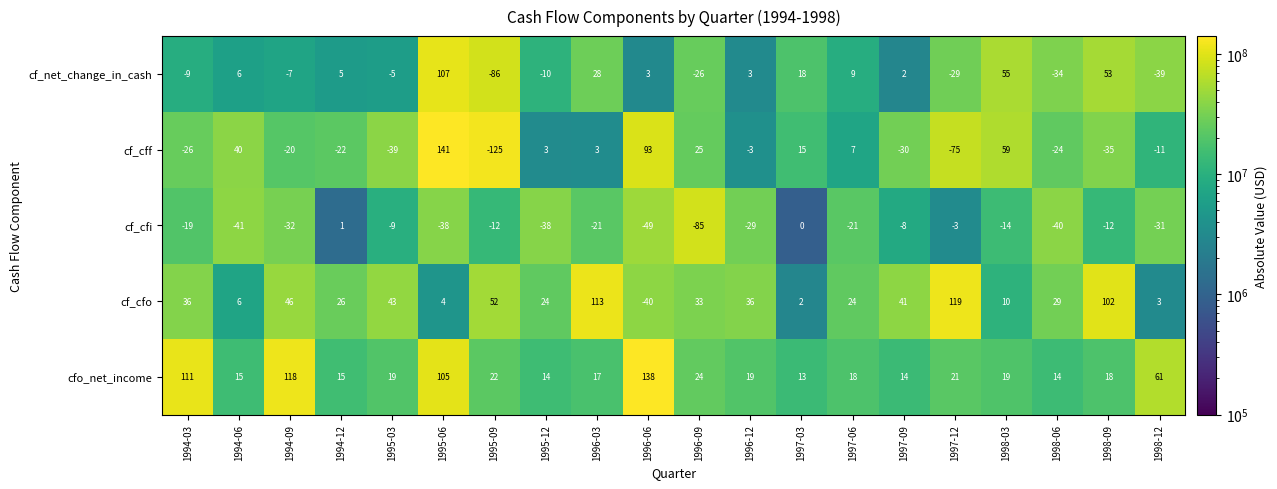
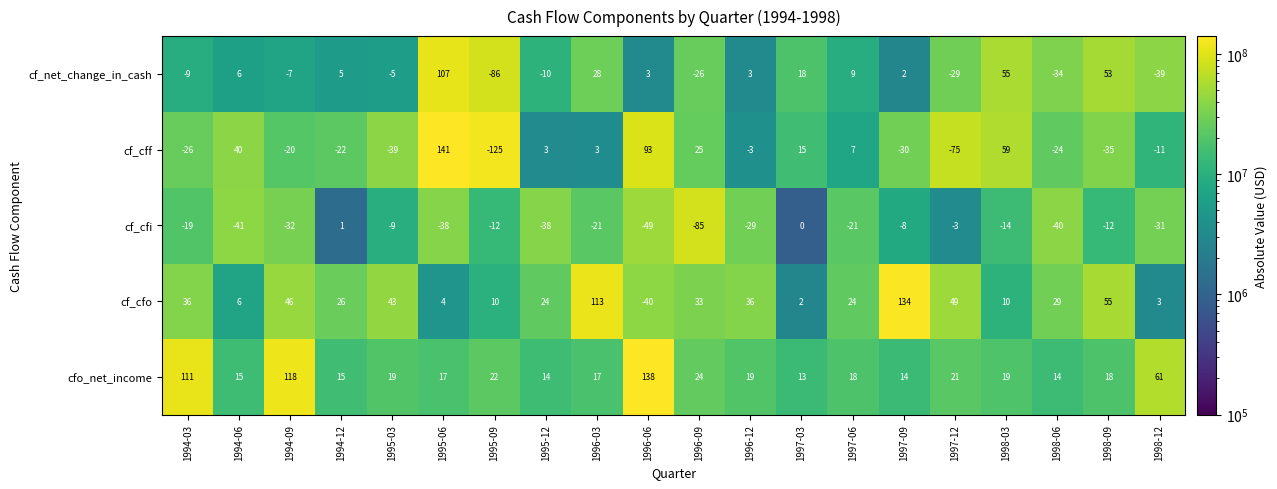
cf_cfo, 1995-09: 52 -> 10
cf_cfo, 1997-09: 41 -> 134
cf_cfo, 1997-12: 119 -> 49
cf_cfo, 1998-09: 102 -> 55
cfo_net_income, 1995-06: 105 -> 17
